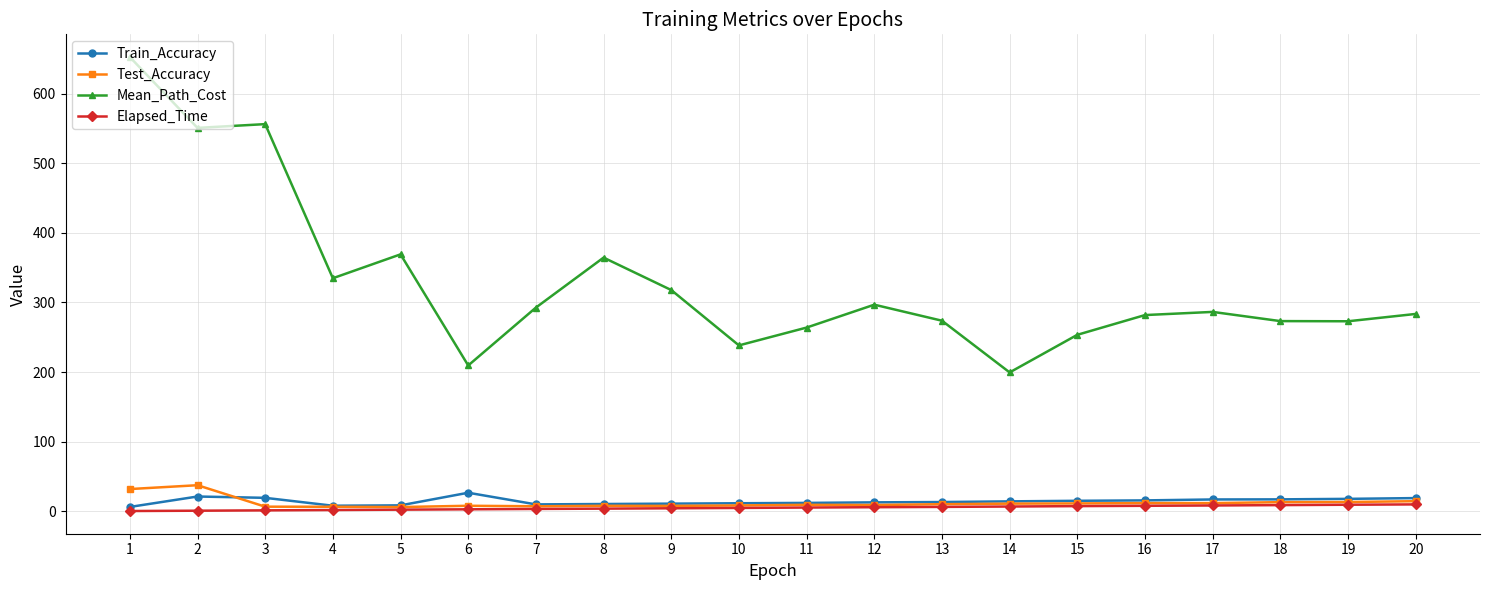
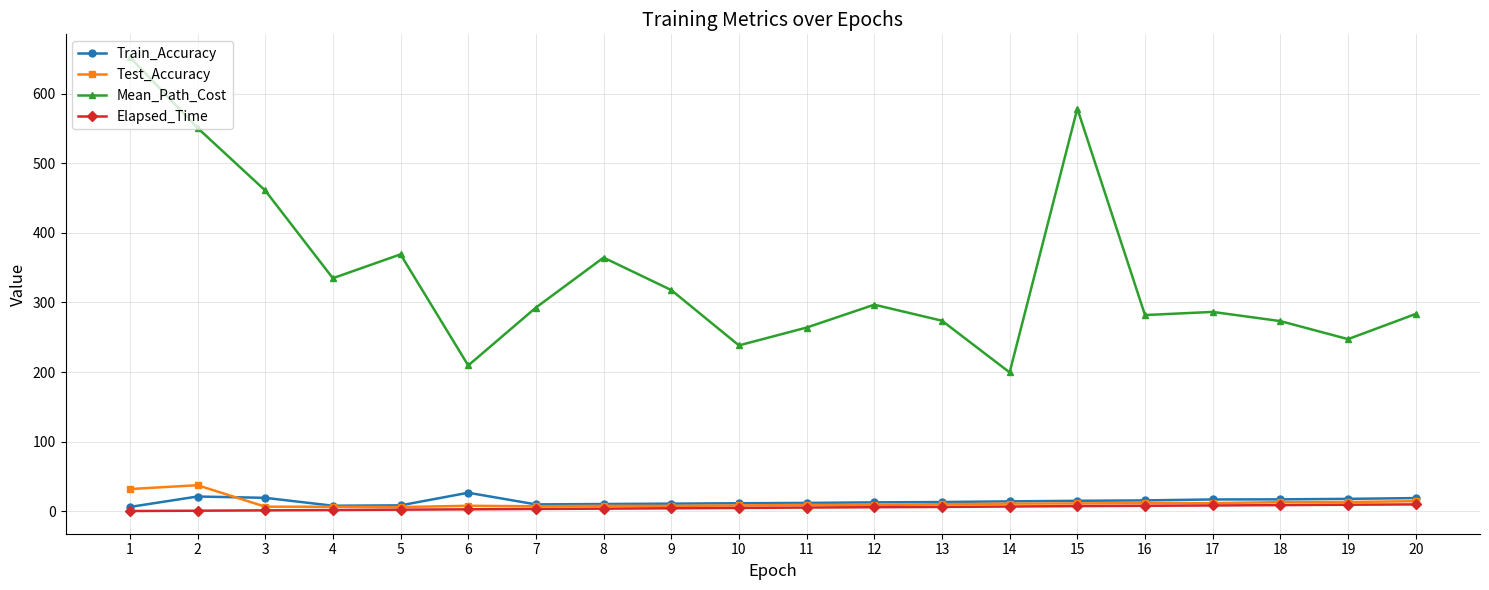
Mean_Path_Cost, 3: 560 -> 460
Mean_Path_Cost, 15: 250 -> 580
Mean_Path_Cost, 19: 270 -> 250
